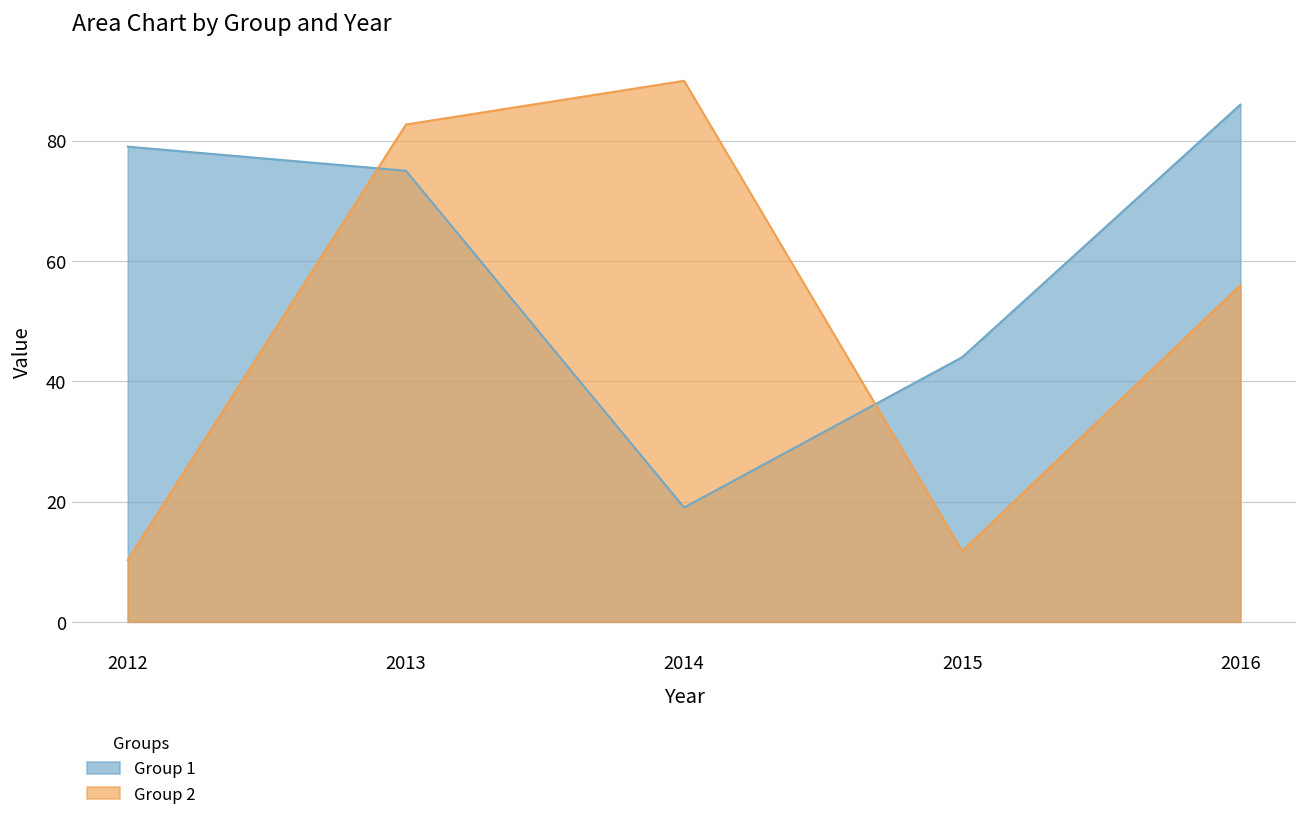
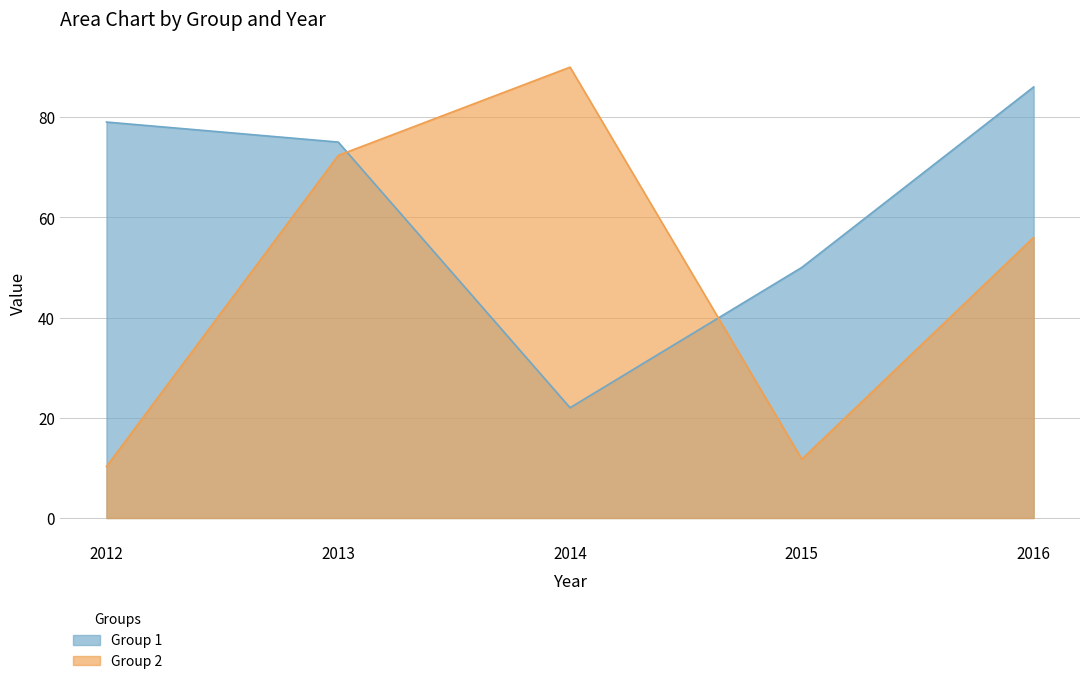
Group 2, 2013: 83 -> 72
Group 1, 2014: 19 -> 22
Group 1, 2015: 44 -> 50
